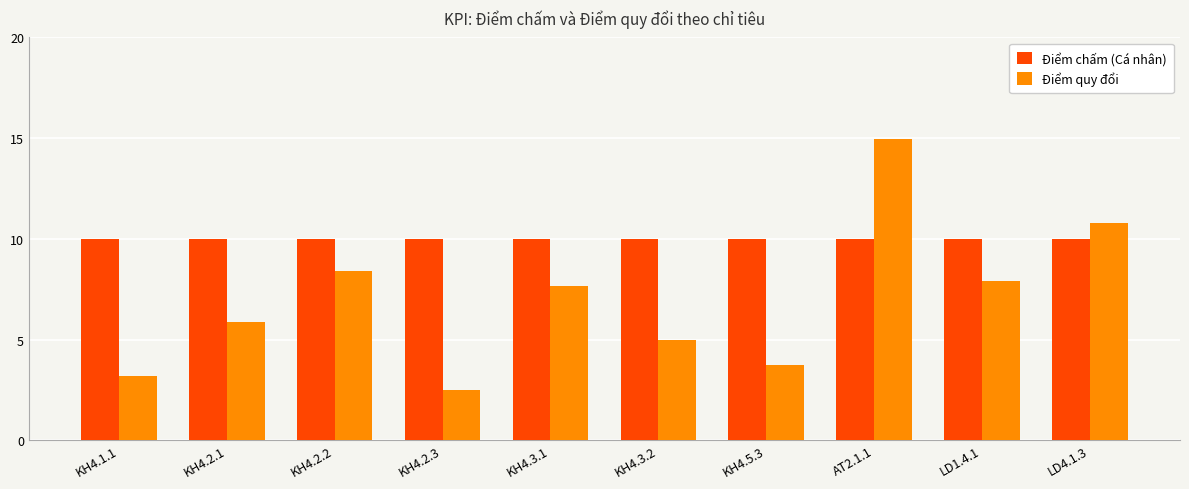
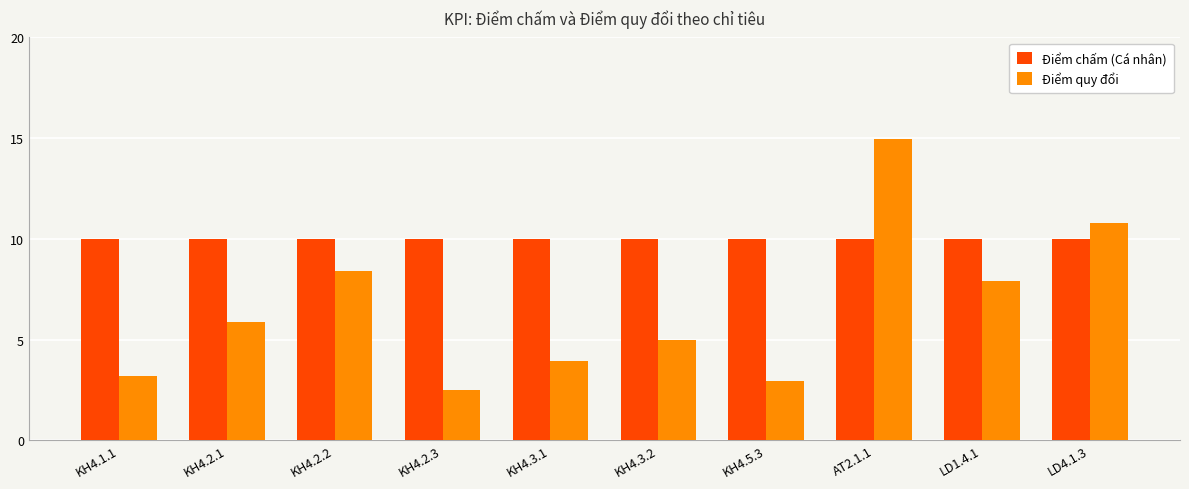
Điểm quy đổi, KH4.3.1: 7.6 -> 3.9
Điểm quy đổi, KH4.5.3: 3.7 -> 2.9
